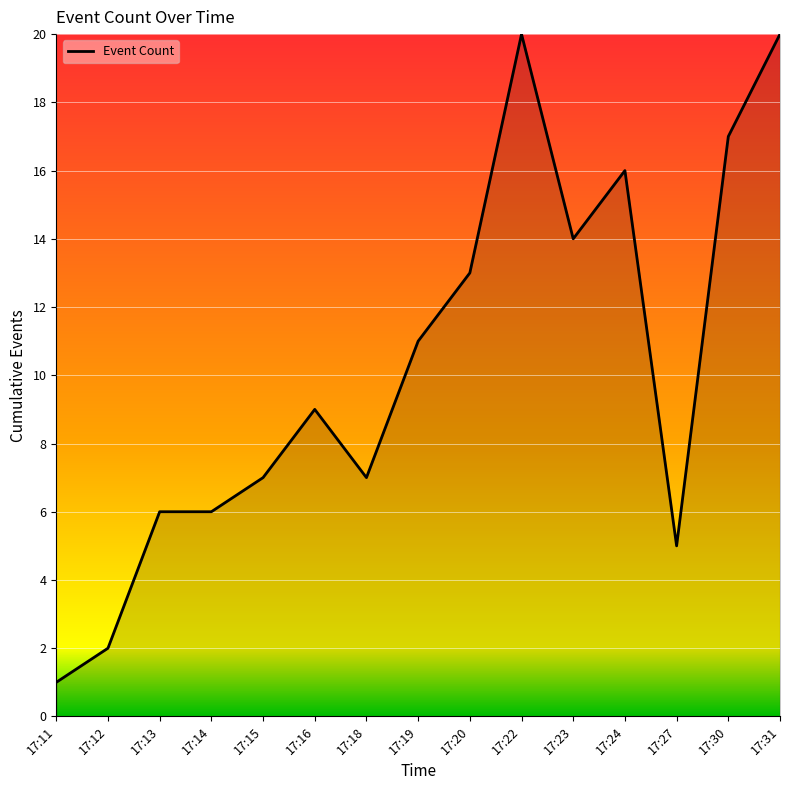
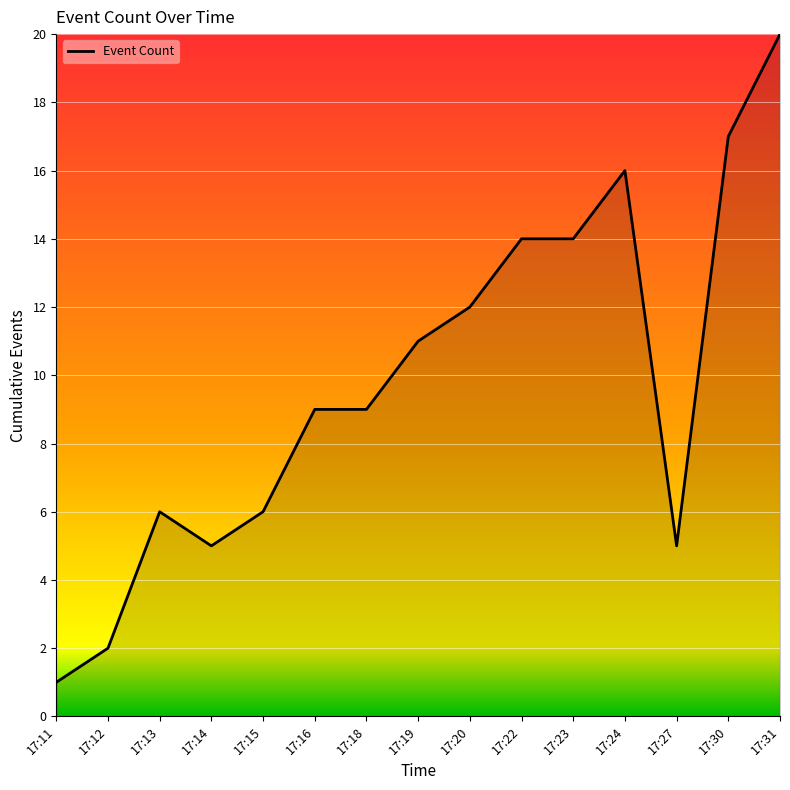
17:14: 6 -> 5
17:15: 7 -> 6
17:18: 7 -> 9
17:20: 13 -> 12
17:22: 20 -> 14
